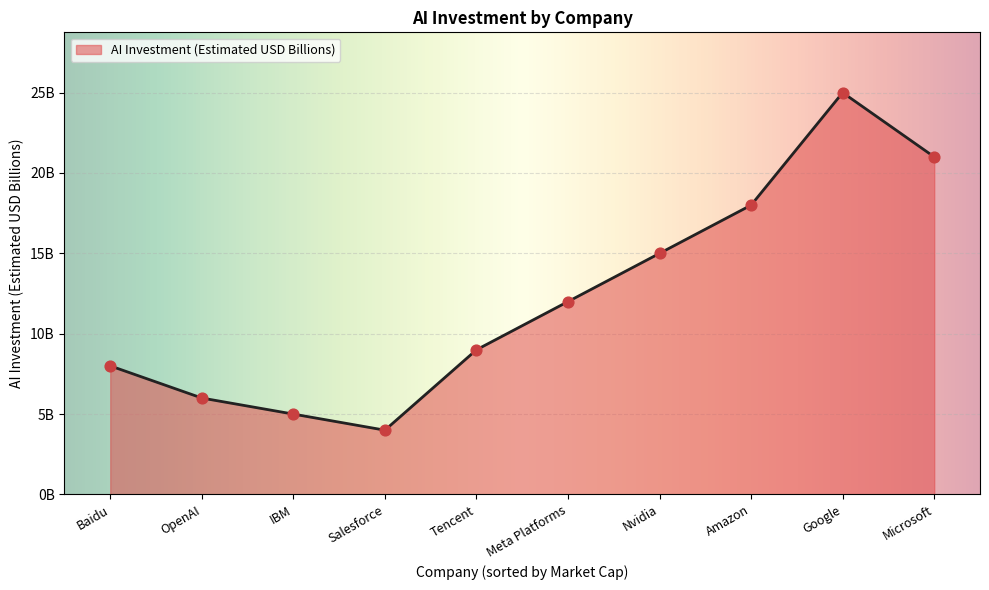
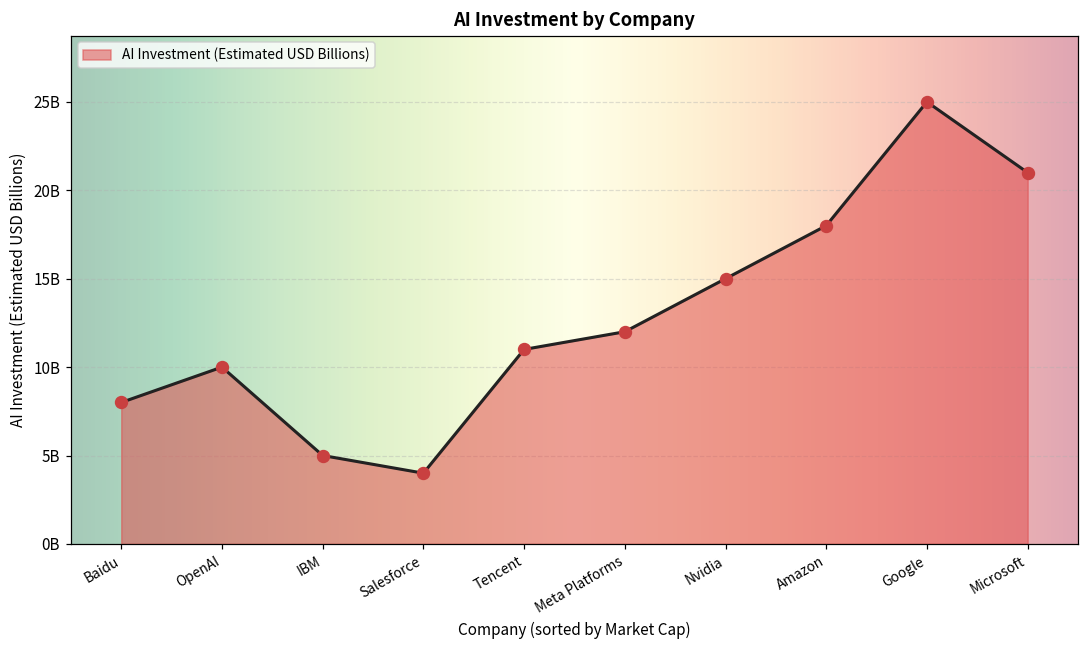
OpenAI: 6000000000 -> 10000000000
Tencent: 9000000000 -> 11000000000
